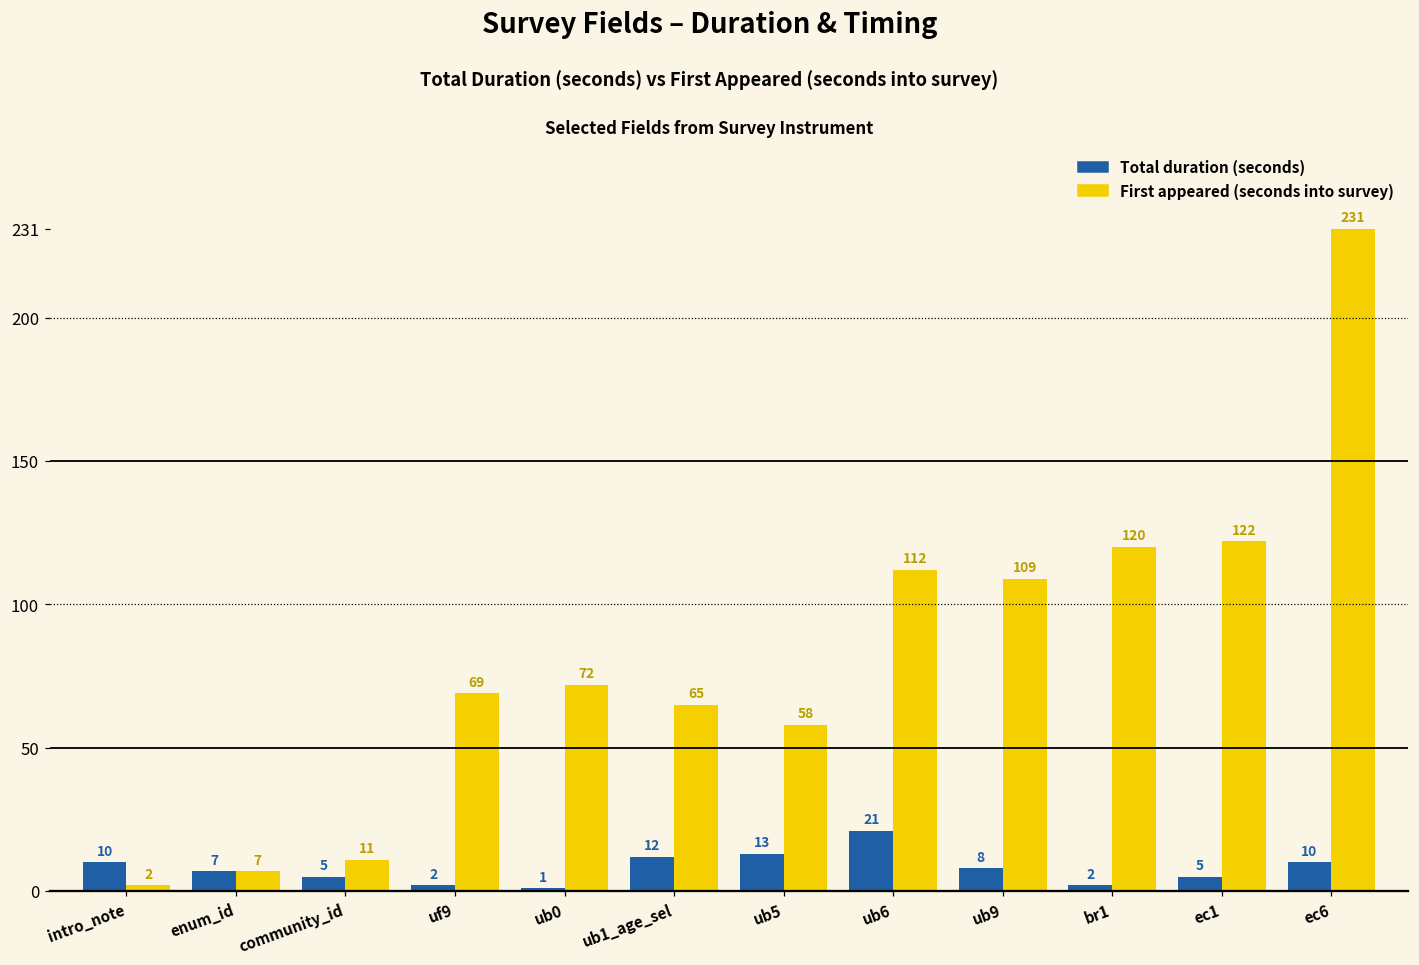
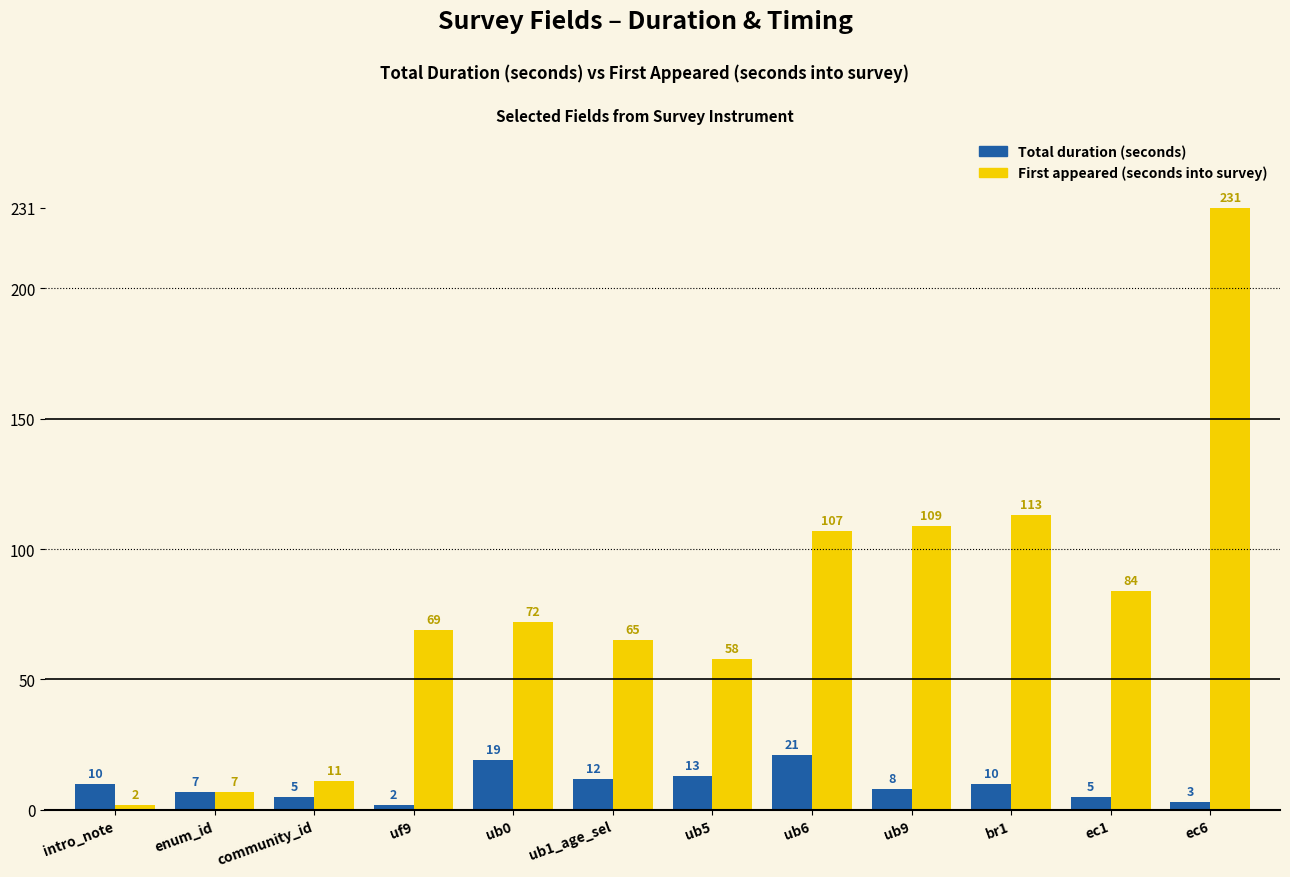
Total duration (seconds), ub0: 1 -> 19
First appeared (seconds into survey), ub6: 112 -> 107
Total duration (seconds), br1: 2 -> 10
First appeared (seconds into survey), br1: 120 -> 113
First appeared (seconds into survey), ec1: 122 -> 84
Total duration (seconds), ec6: 10 -> 3
